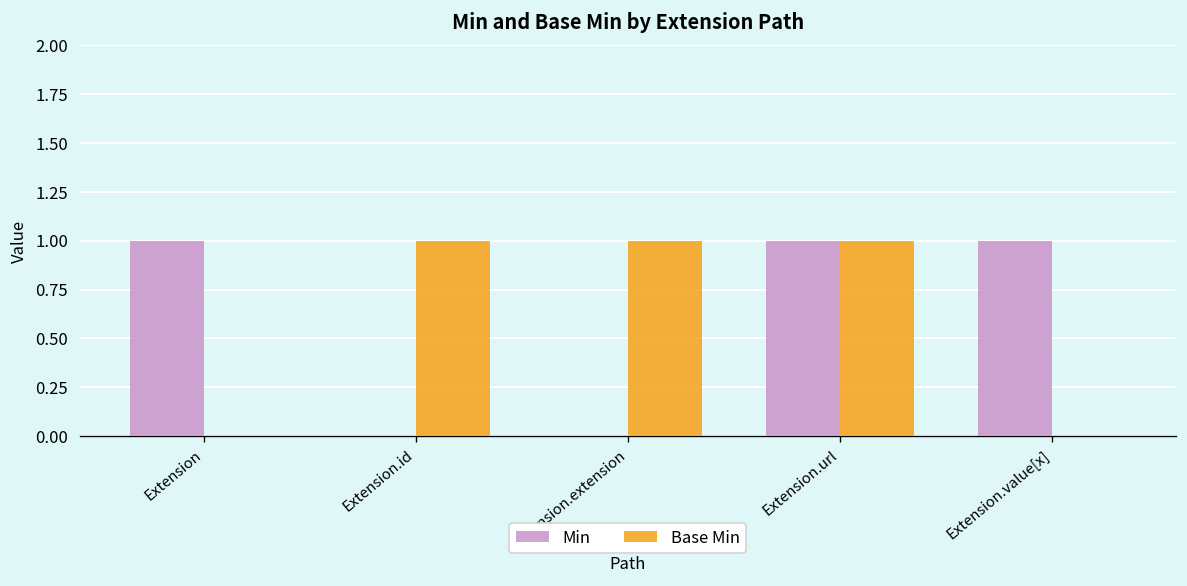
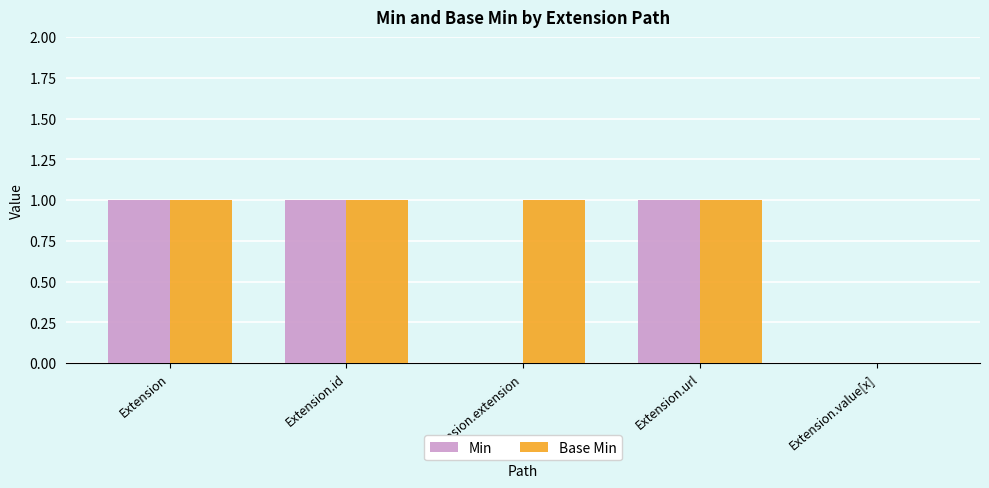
Base Min, Extension: 0 -> 1
Min, Extension.id: 0 -> 1
Min, Extension.value[x]: 1 -> 0
